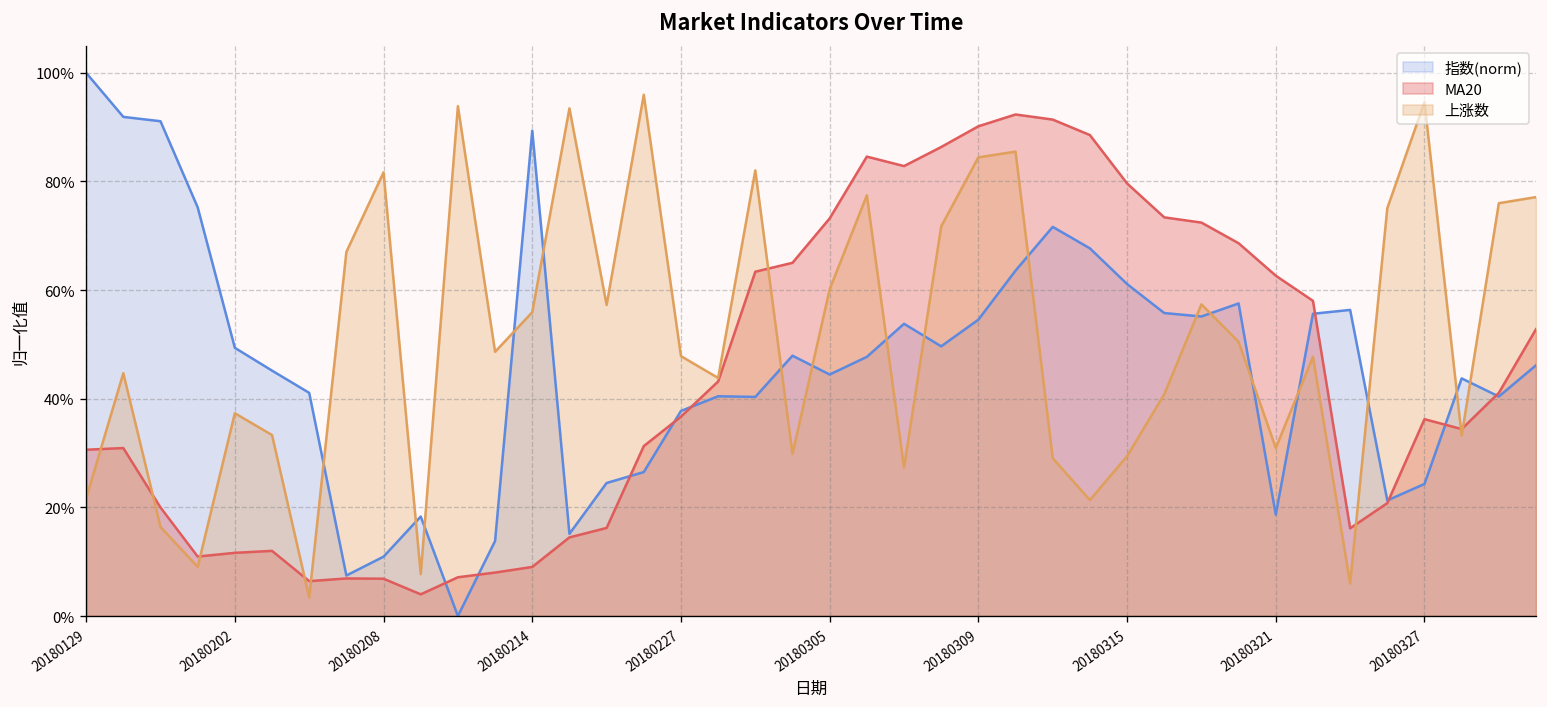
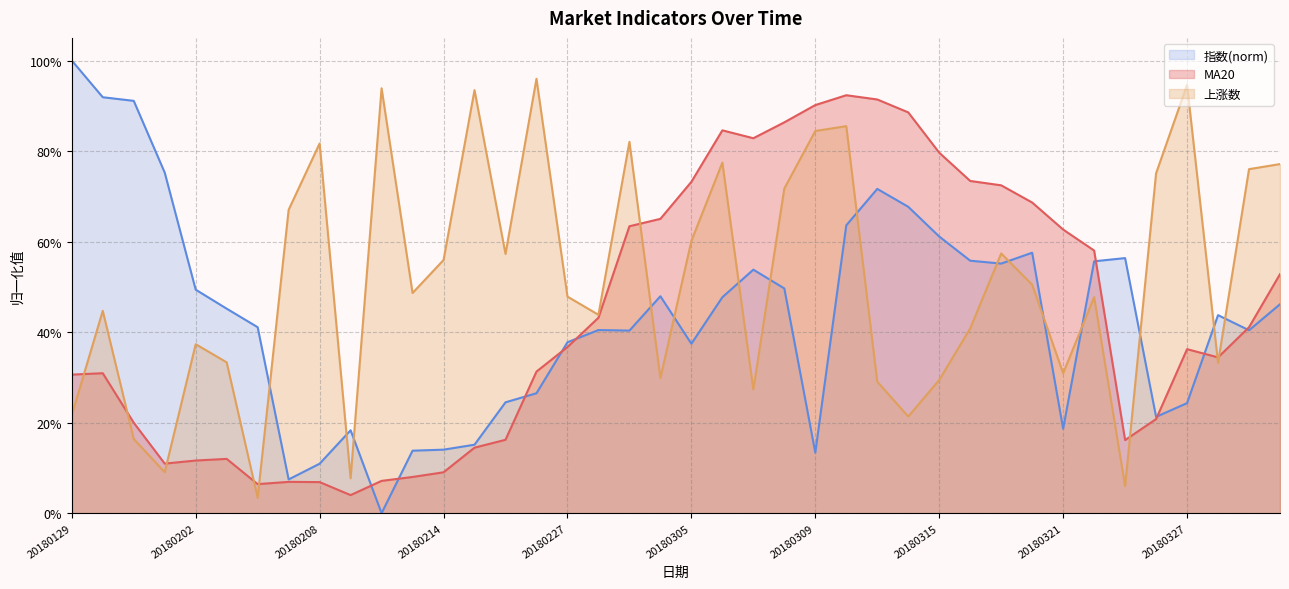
指数(norm), 20180214: 89% -> 14%
指数(norm), 20180305: 44% -> 37%
指数(norm), 20180309: 55% -> 13%
